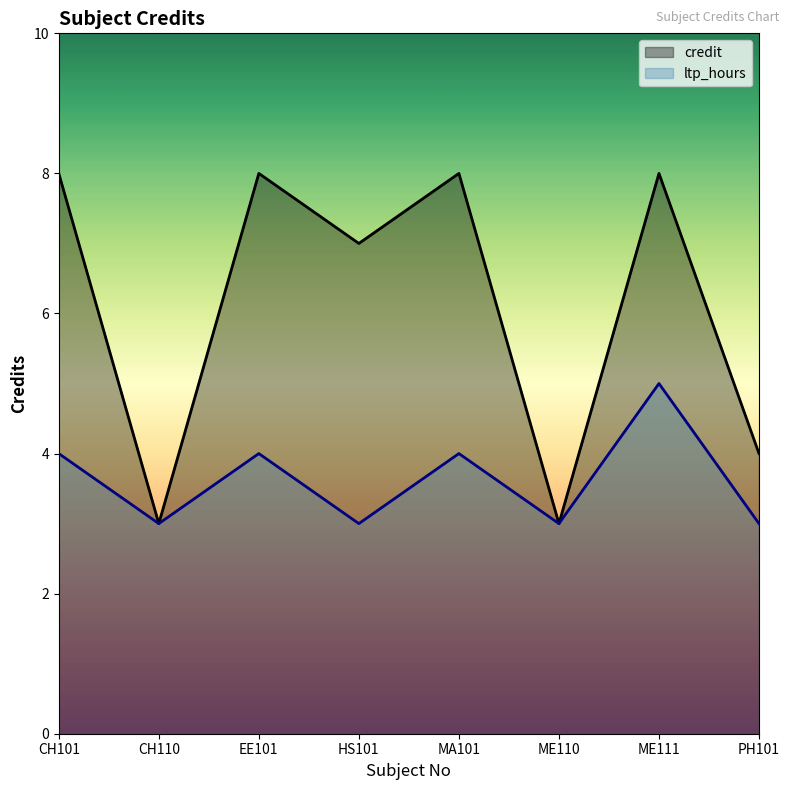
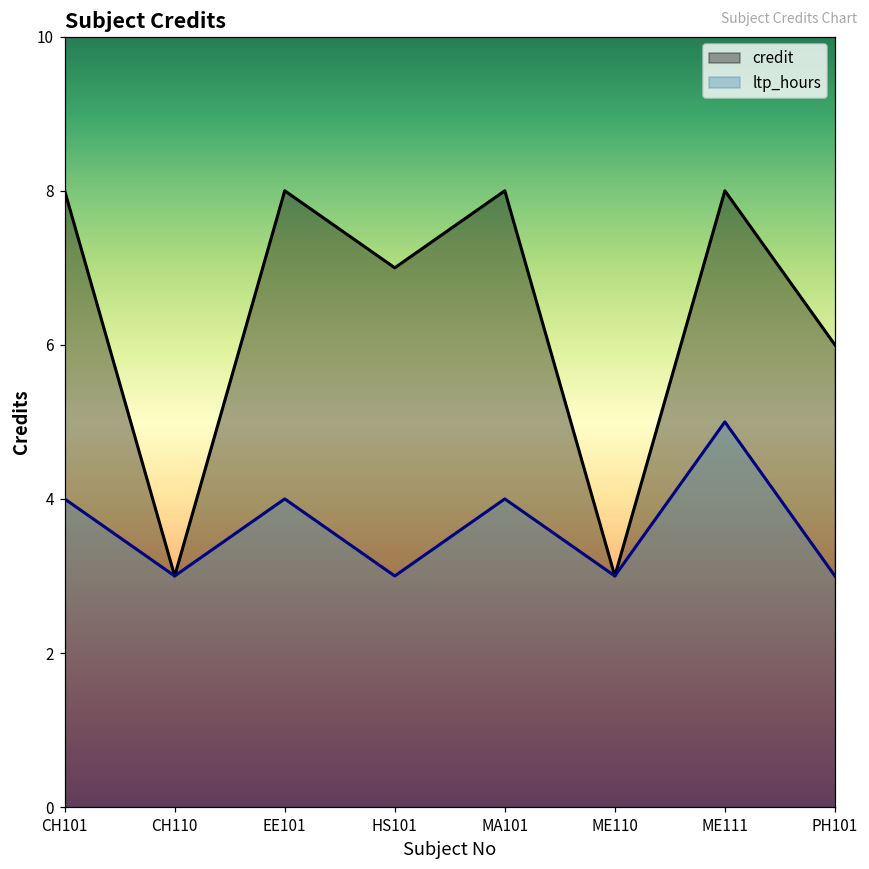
credit, PH101: 4 -> 6
